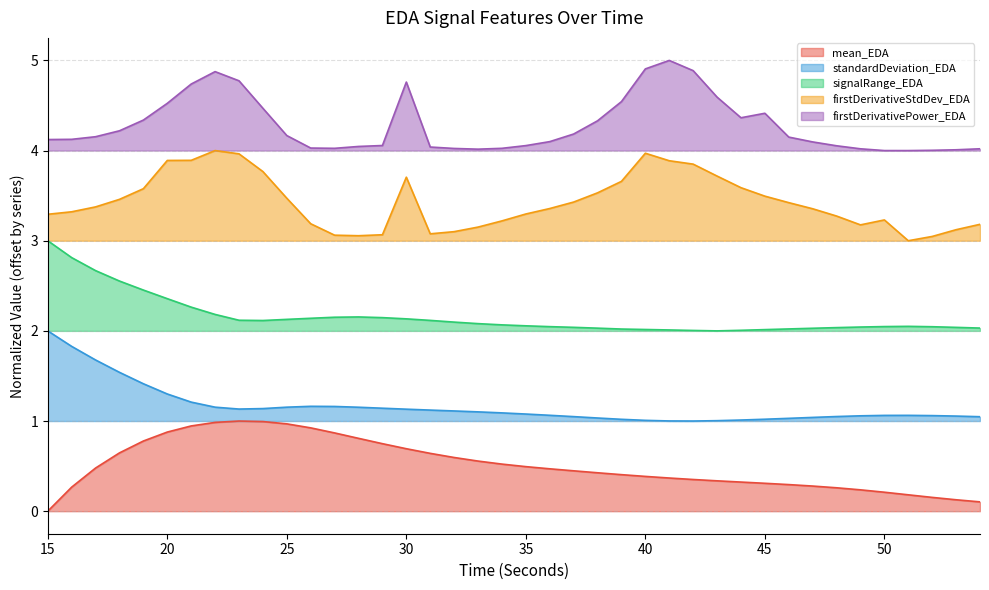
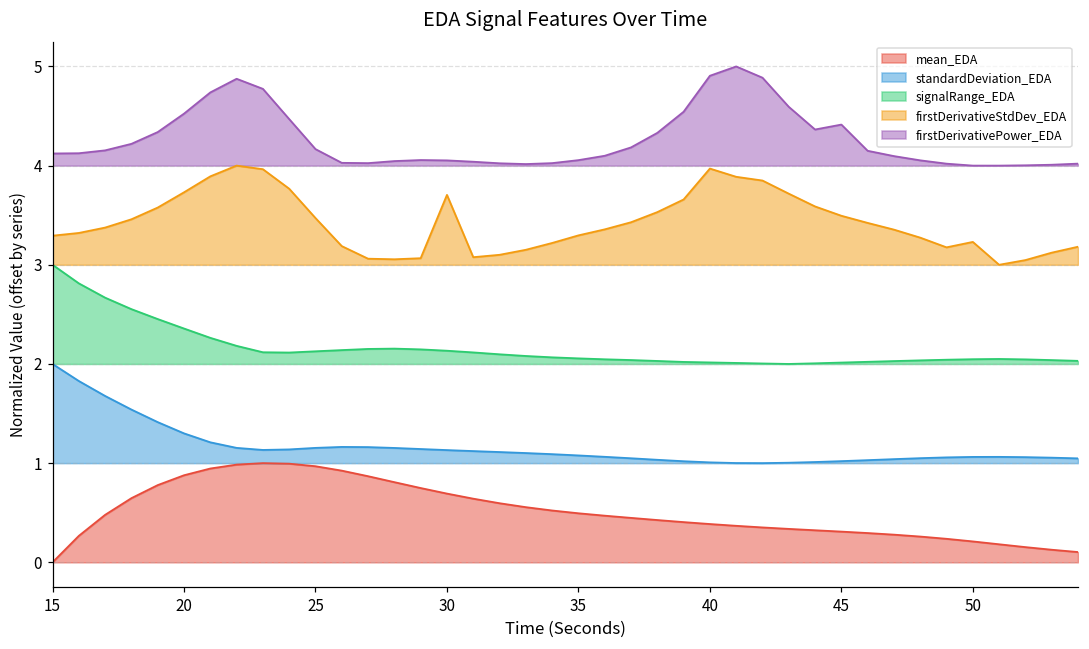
firstDerivativeStdDev_EDA, 20: 3.9 -> 3.7
firstDerivativePower_EDA, 30: 4.8 -> 4.1
